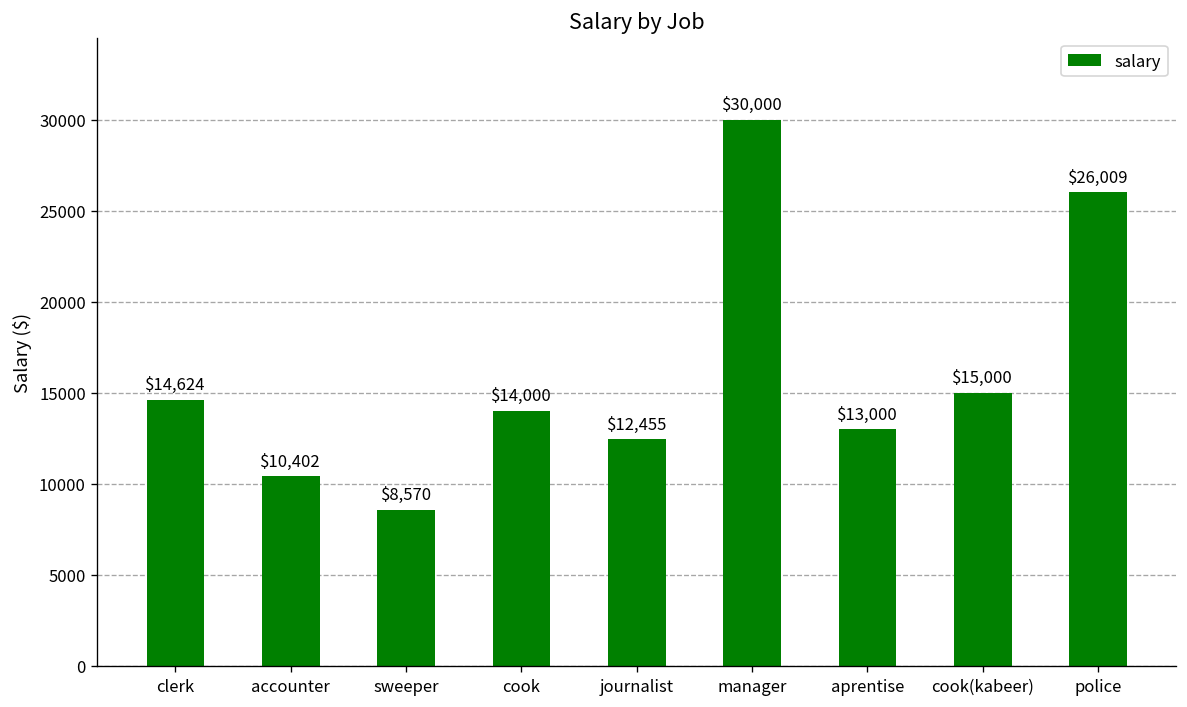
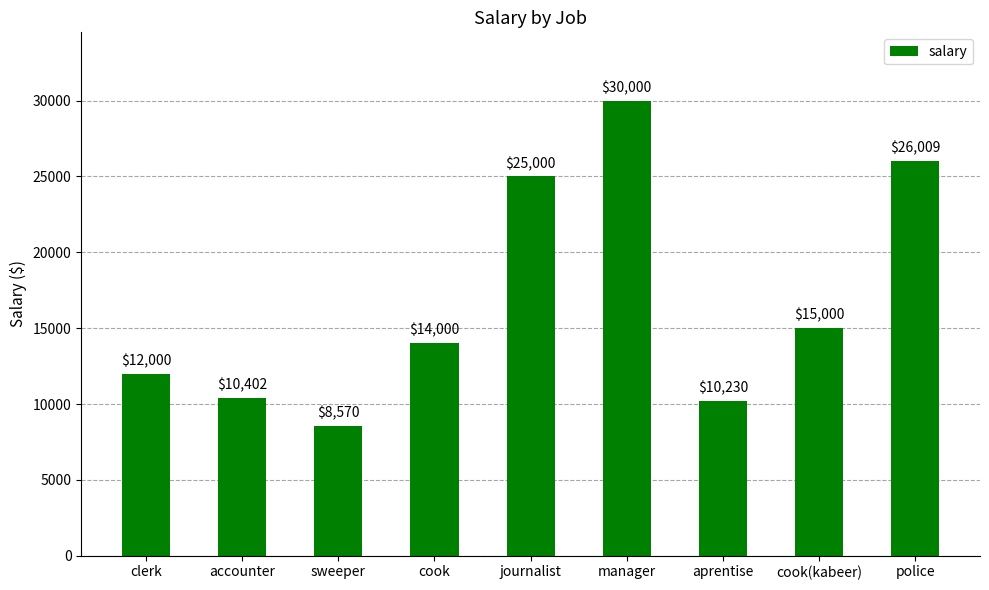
clerk: $14,624 -> $12,000
journalist: $12,455 -> $25,000
aprentise: $13,000 -> $10,230
